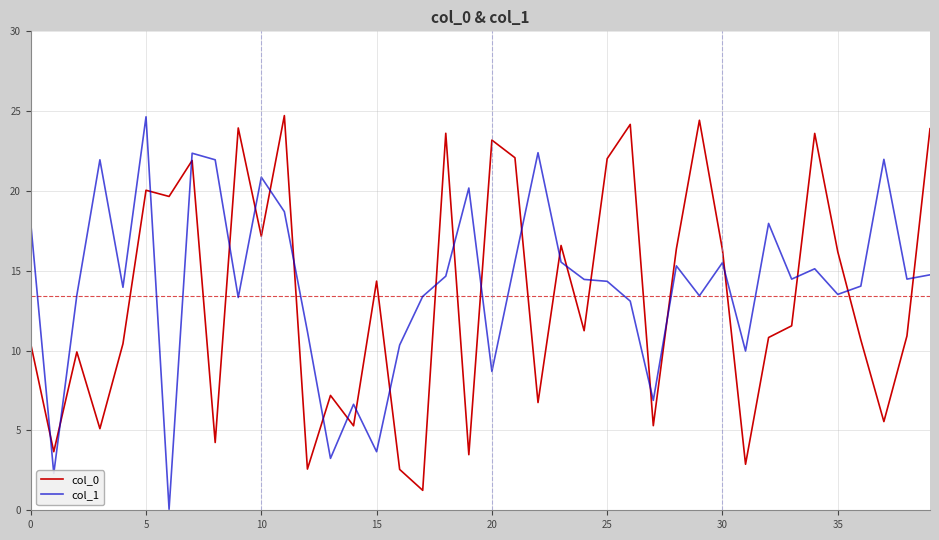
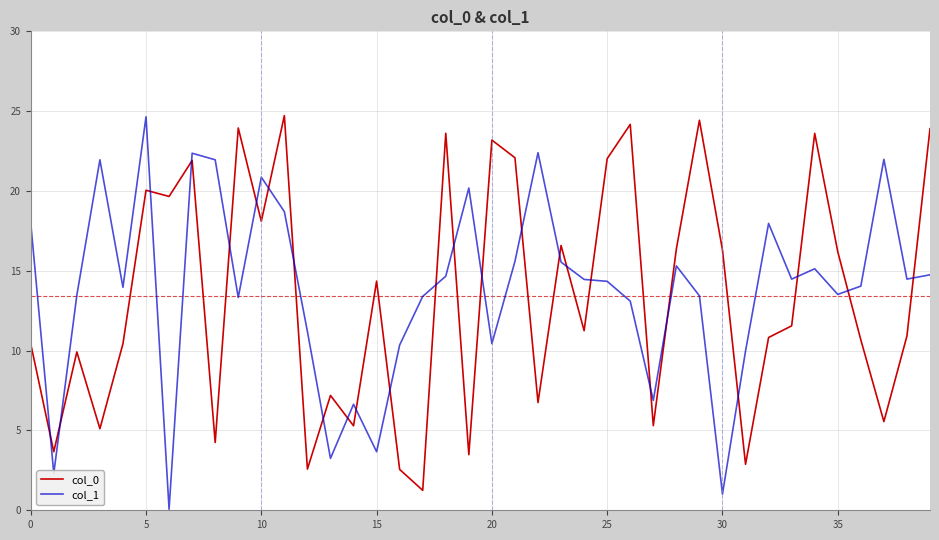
col_0, 10: 17.2 -> 18.1
col_1, 20: 8.7 -> 10.4
col_1, 30: 15.5 -> 1.0
